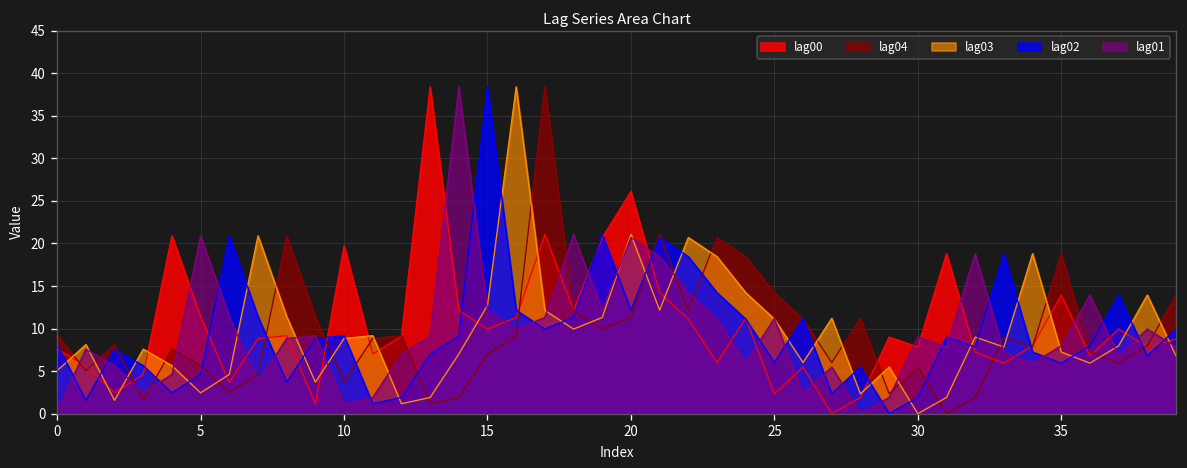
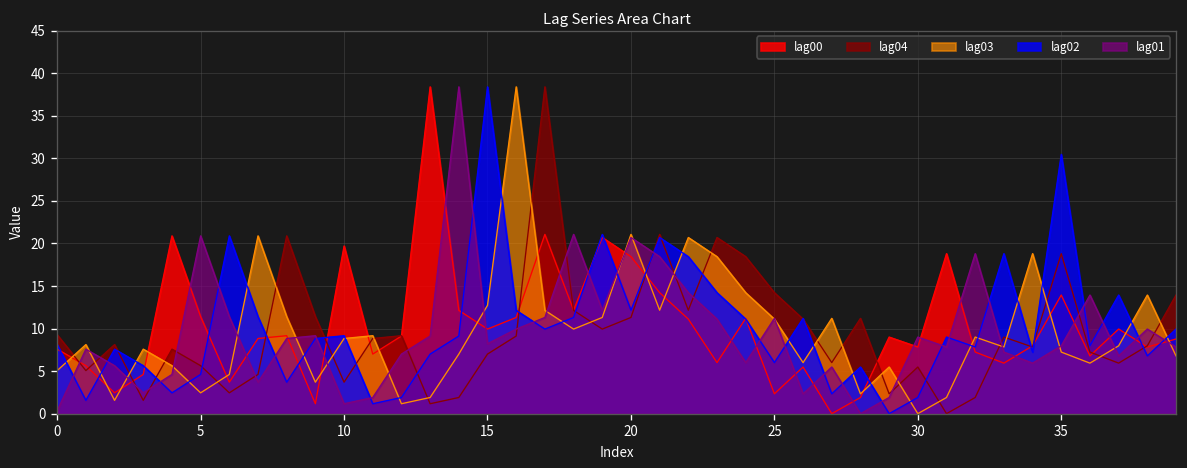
lag01, 15: 12 -> 8
lag00, 20: 26 -> 18
lag02, 35: 6 -> 30
